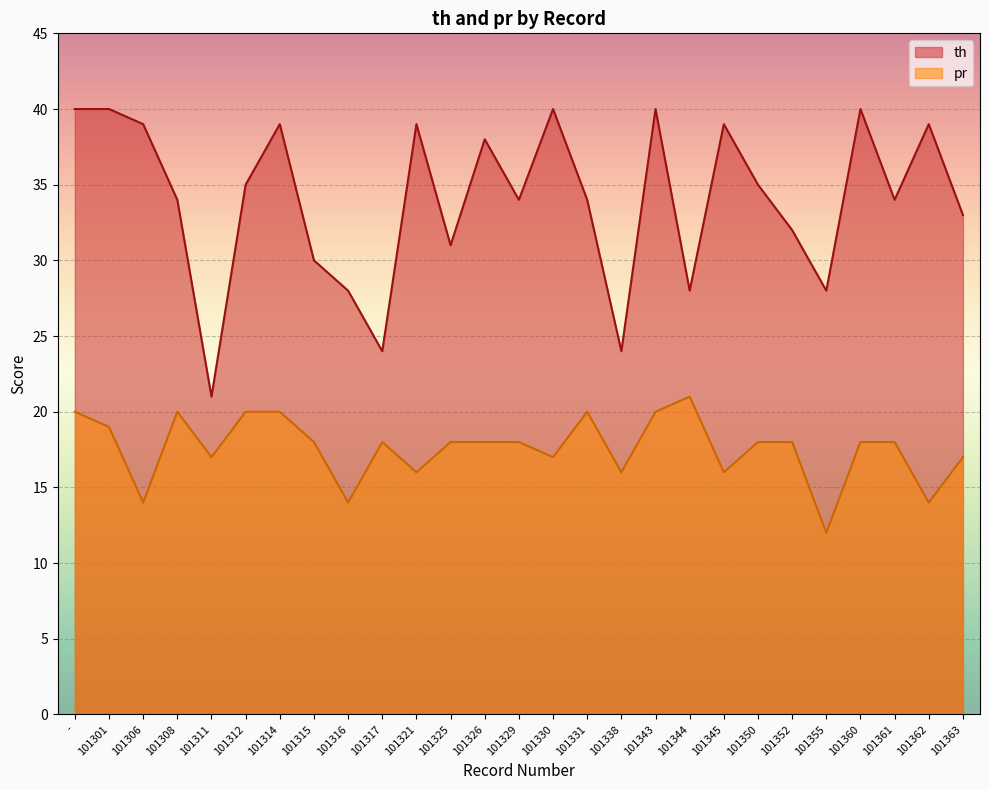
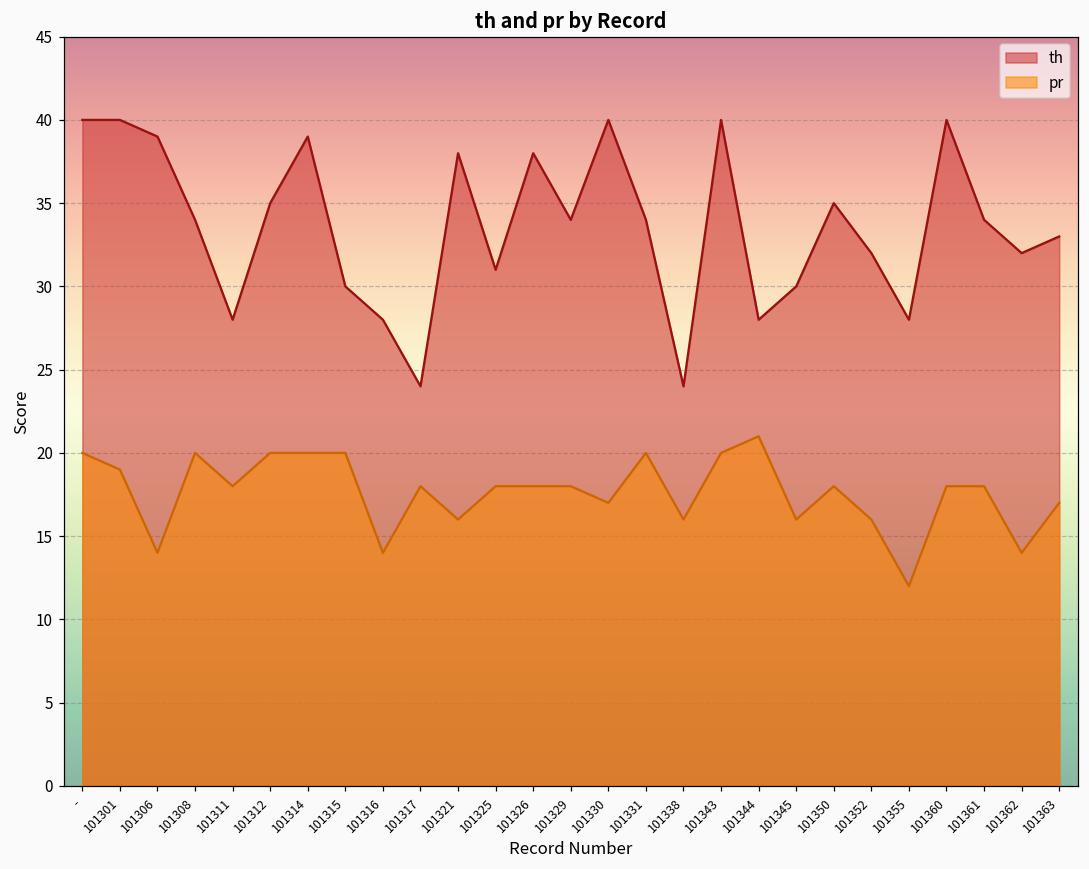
th, 101311: 21 -> 28
pr, 101311: 17 -> 18
pr, 101315: 18 -> 20
th, 101321: 39 -> 38
th, 101345: 39 -> 30
pr, 101352: 18 -> 16
th, 101362: 39 -> 32
